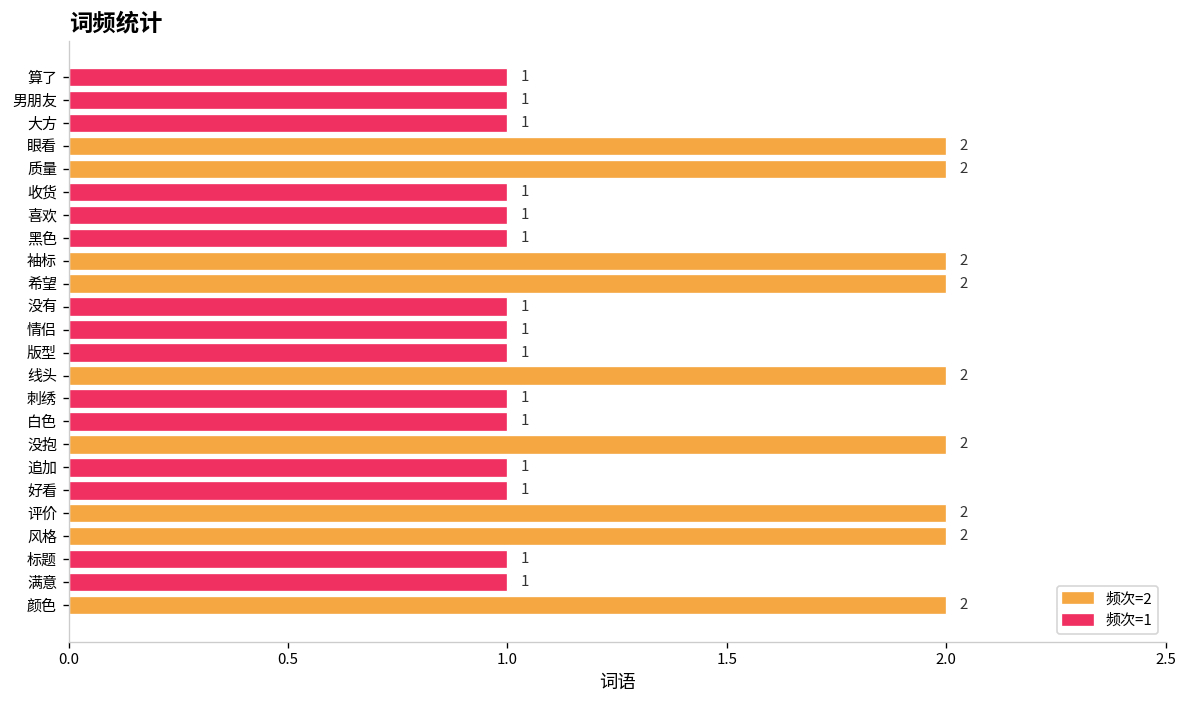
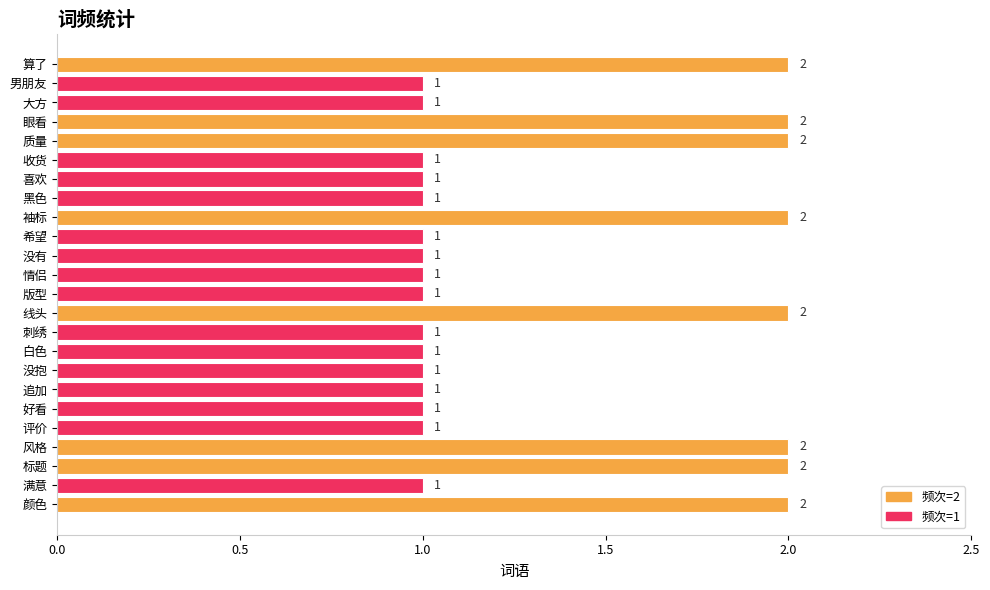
算了: 1 -> 2
希望: 2 -> 1
没抱: 2 -> 1
评价: 2 -> 1
标题: 1 -> 2
